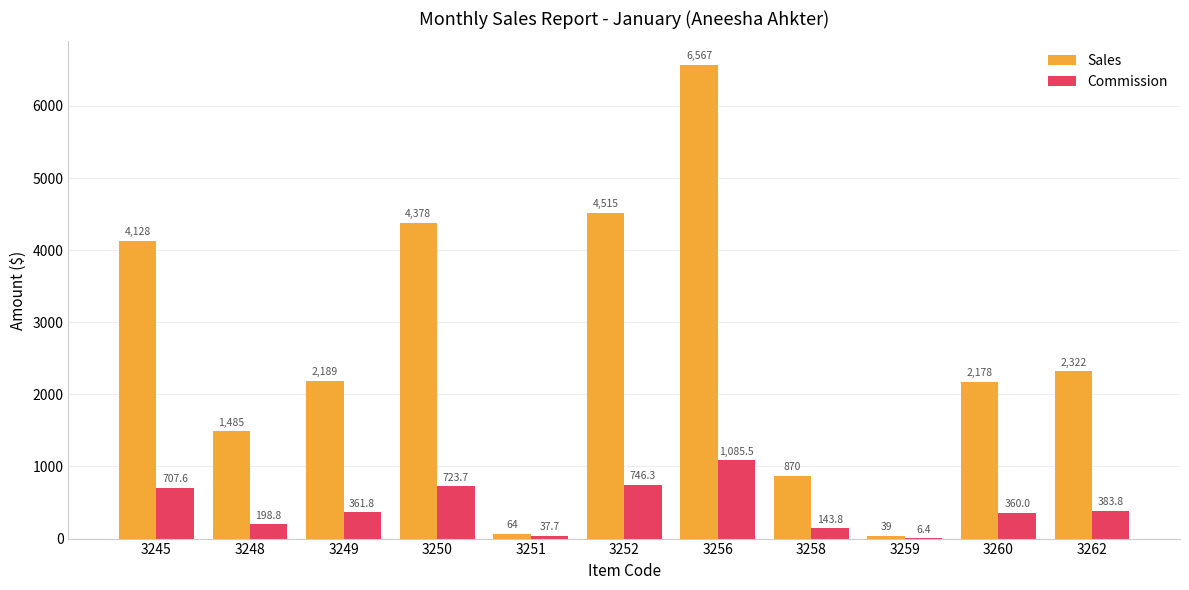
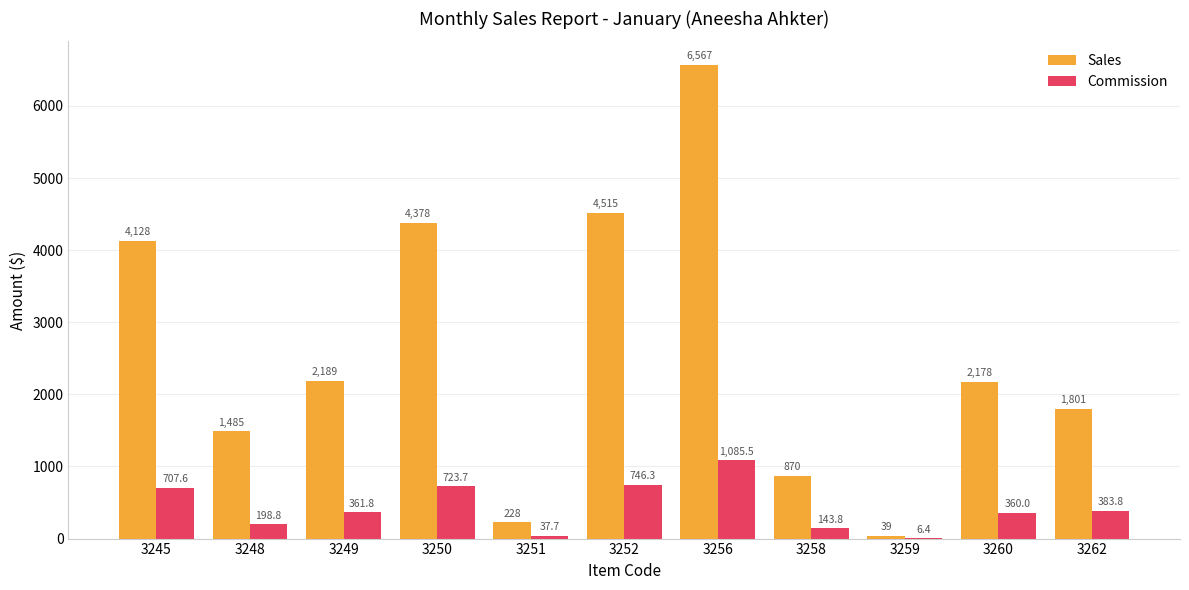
Sales, 3251: 64 -> 228
Sales, 3262: 2,322 -> 1,801
